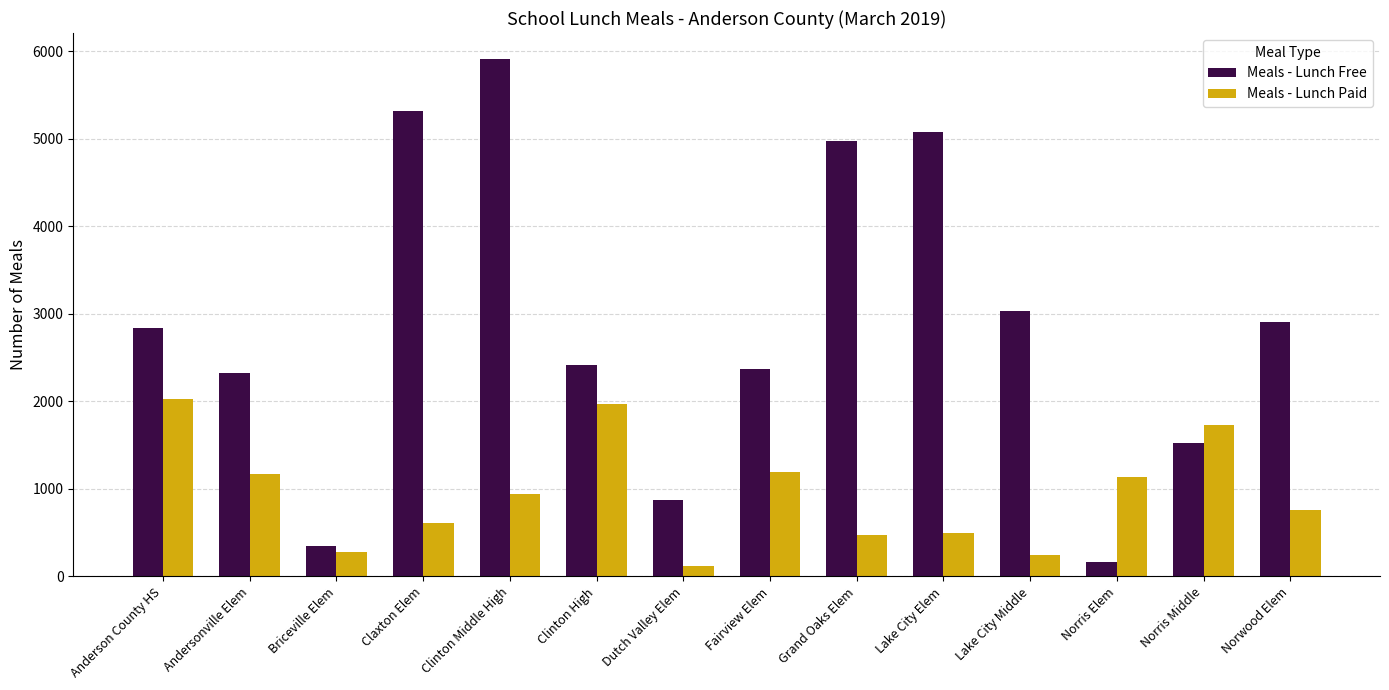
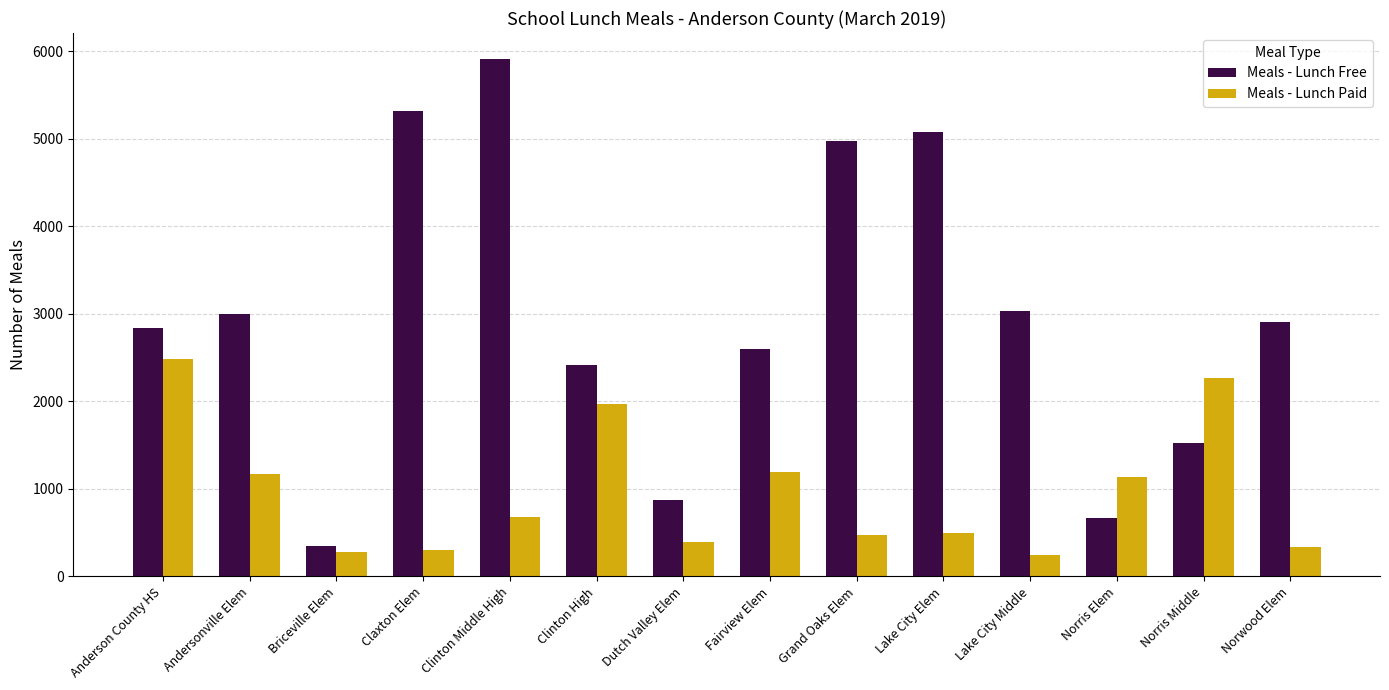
Meals - Lunch Paid, Anderson County HS: 2000 -> 2500
Meals - Lunch Free, Andersonville Elem: 2300 -> 3000
Meals - Lunch Paid, Claxton Elem: 600 -> 300
Meals - Lunch Paid, Clinton Middle High: 900 -> 700
Meals - Lunch Paid, Dutch Valley Elem: 100 -> 400
Meals - Lunch Free, Fairview Elem: 2400 -> 2600
Meals - Lunch Free, Norris Elem: 200 -> 700
Meals - Lunch Paid, Norris Middle: 1700 -> 2300
Meals - Lunch Paid, Norwood Elem: 800 -> 300
